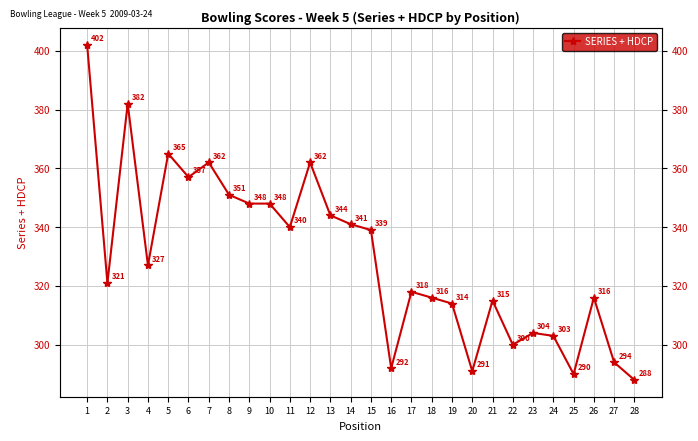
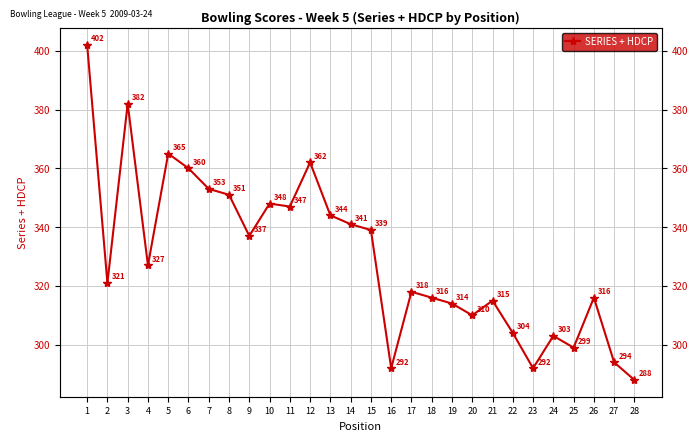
6: 357 -> 360
7: 362 -> 353
9: 348 -> 337
11: 340 -> 347
20: 291 -> 310
22: 300 -> 304
23: 304 -> 292
25: 290 -> 299
